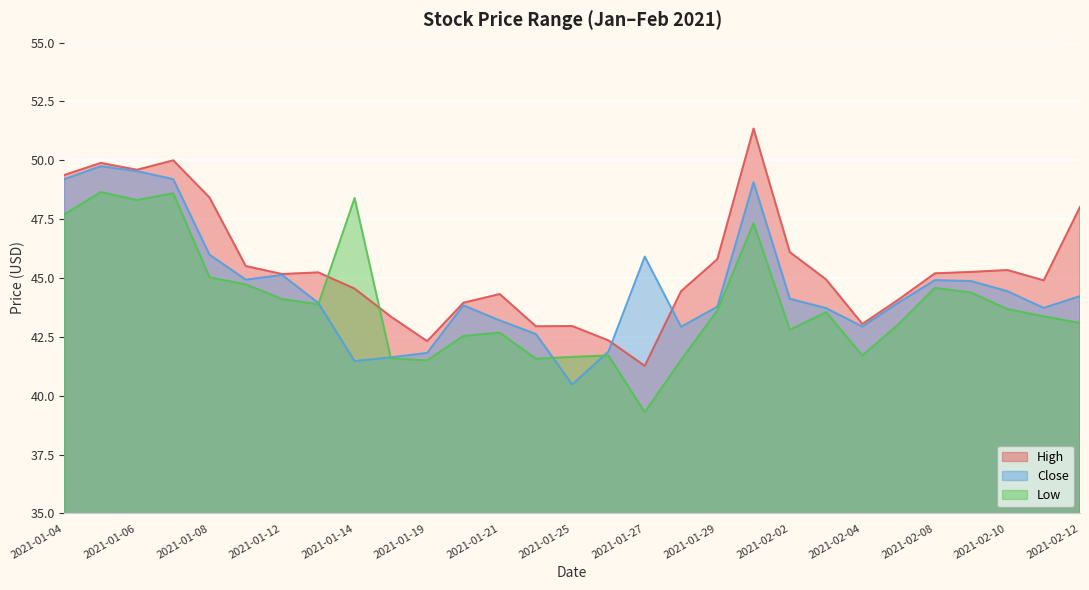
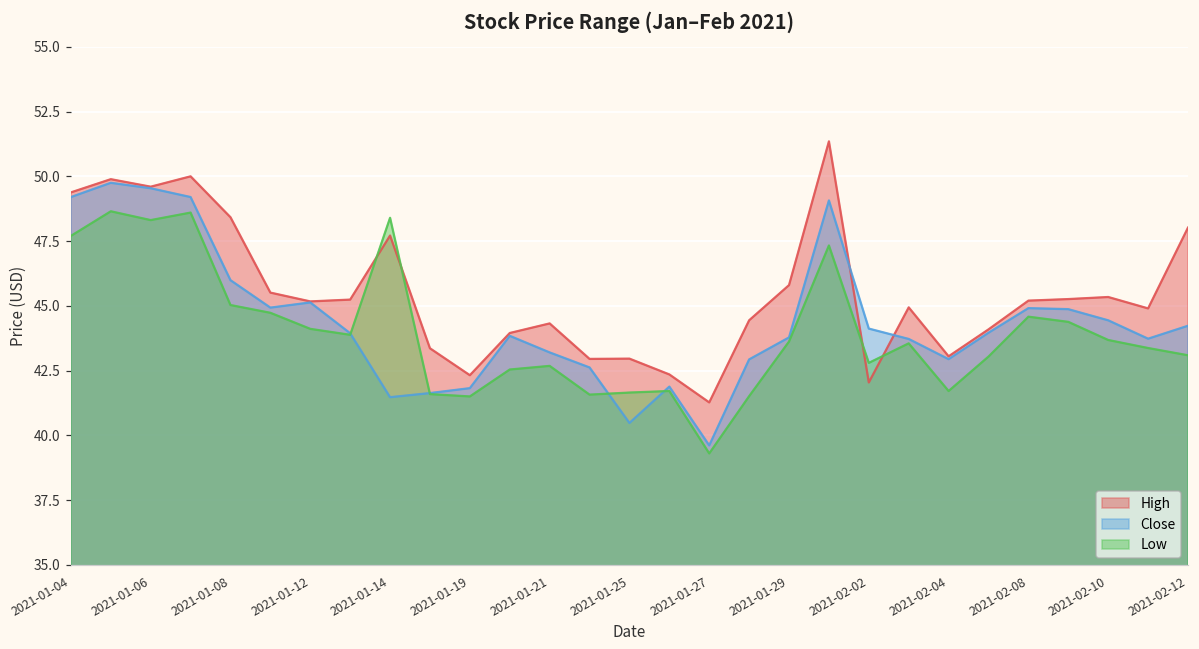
High, 2021-01-14: 44.5 -> 47.7
Close, 2021-01-27: 45.9 -> 39.6
High, 2021-02-02: 46.1 -> 42.0
